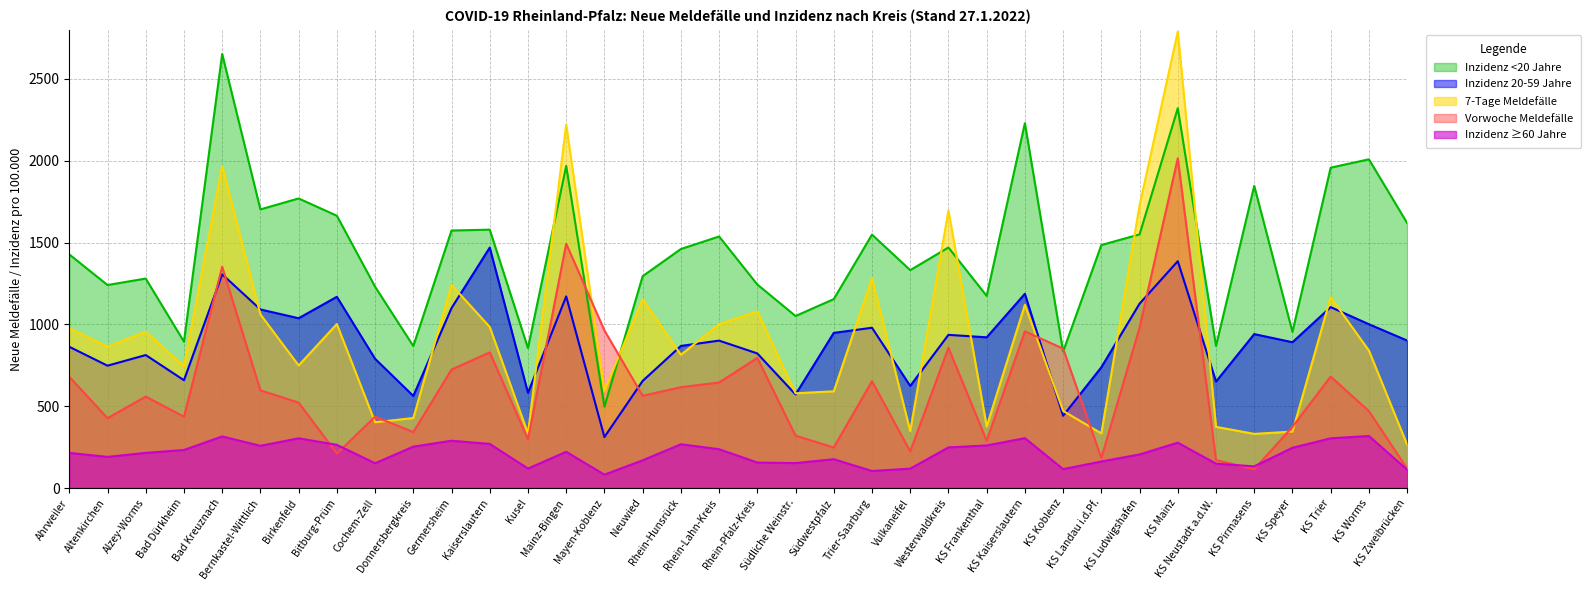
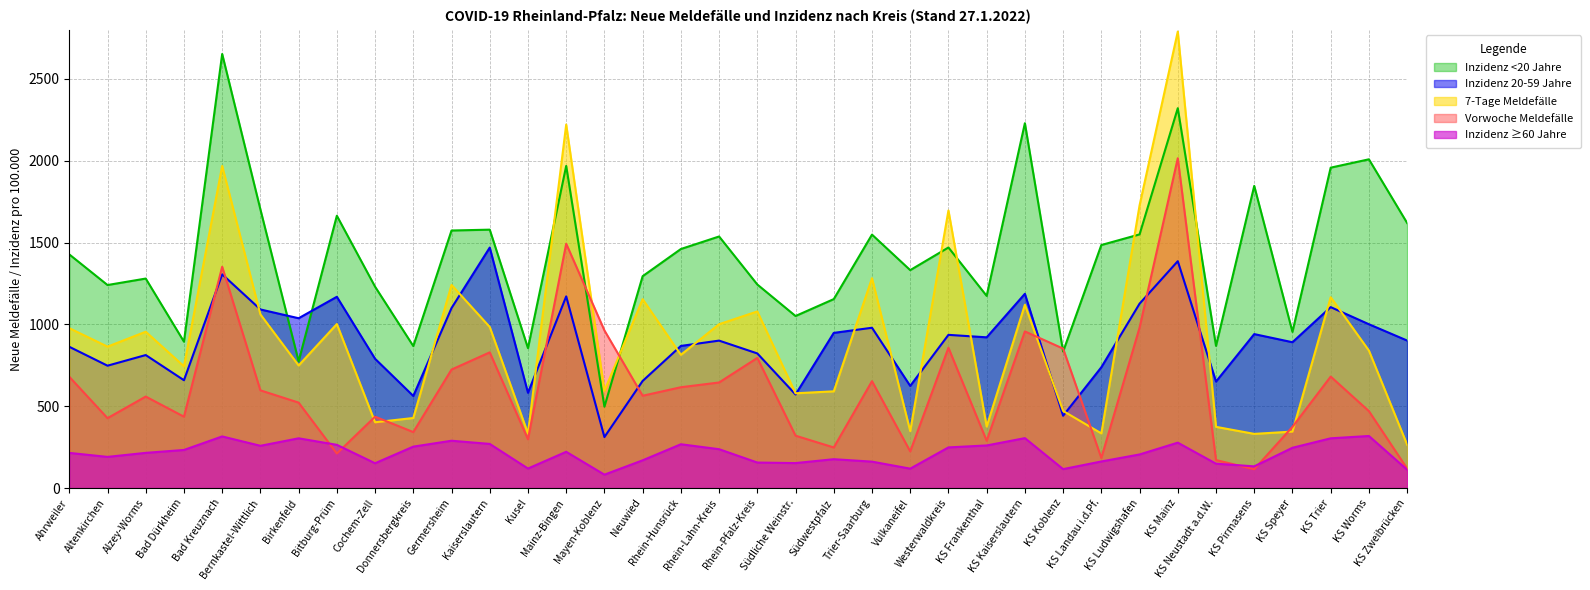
Inzidenz <20 Jahre, Birkenfeld: 1770 -> 770
Inzidenz ≥60 Jahre, Trier-Saarburg: 100 -> 160
